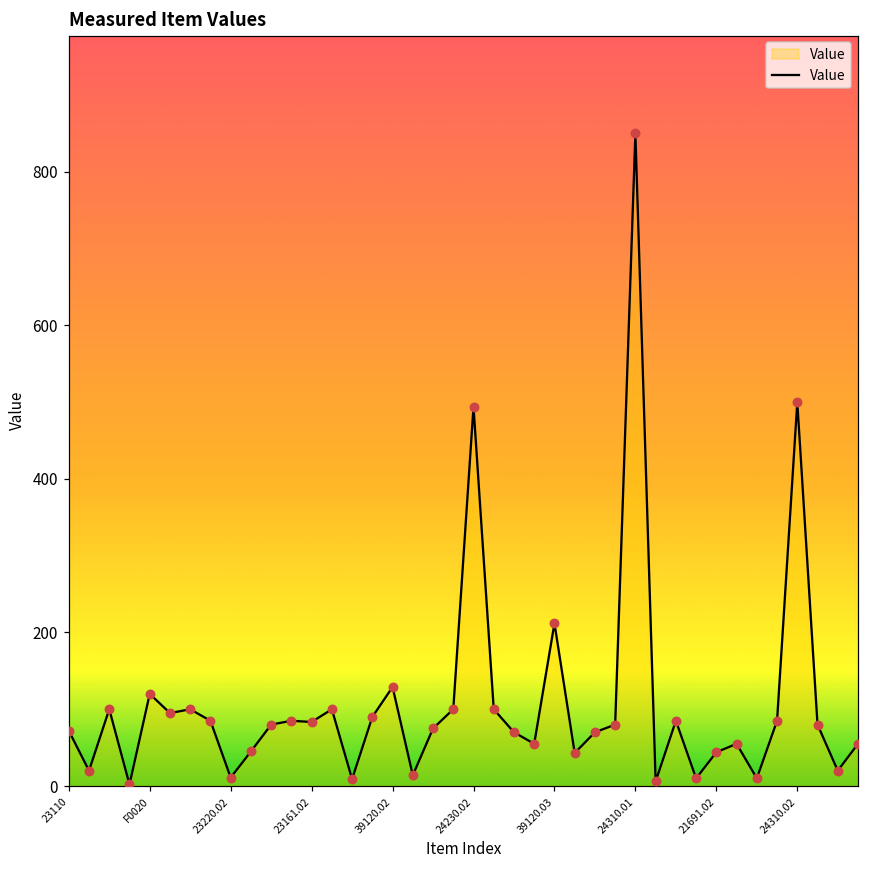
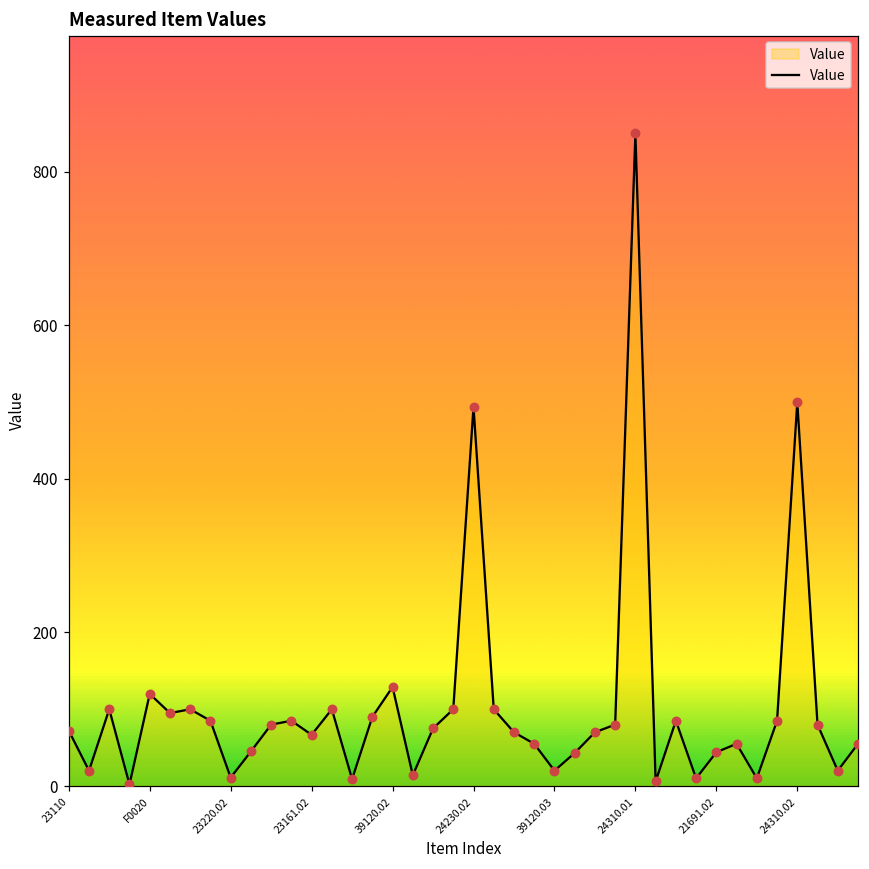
23161.02: 80 -> 70
39120.03: 210 -> 20
